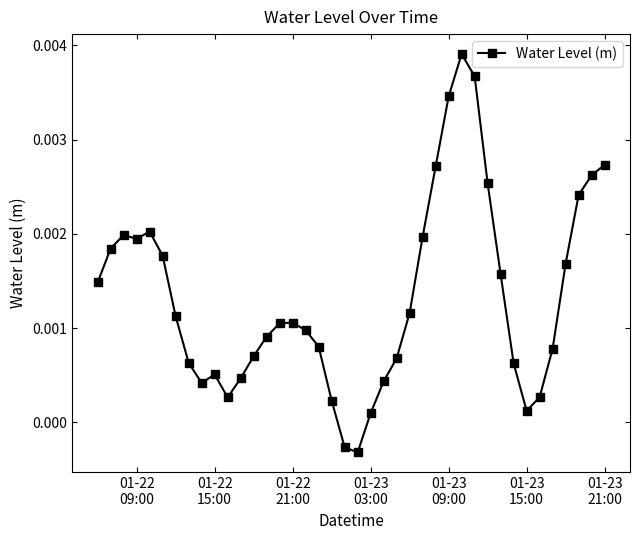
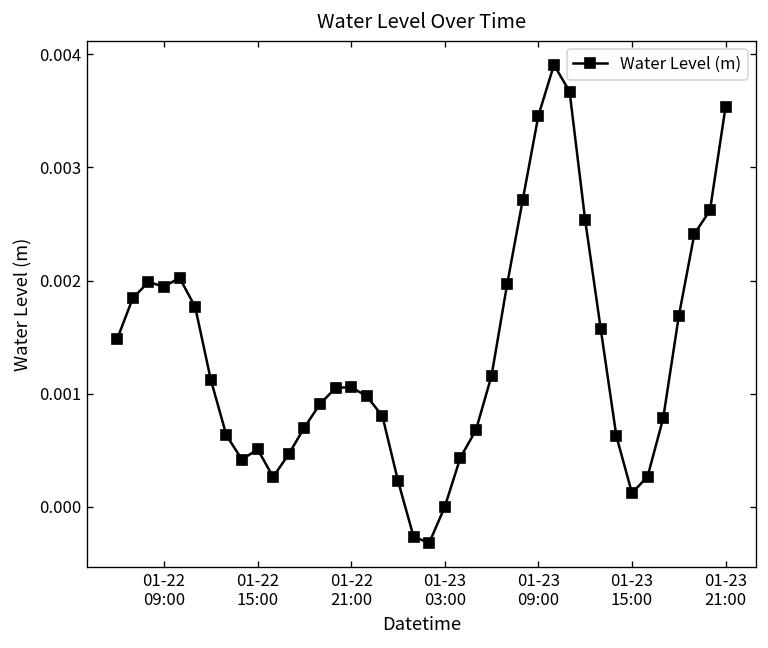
01-23 03:00: 0.0001 -> 0.0000
01-23 21:00: 0.0027 -> 0.0035
